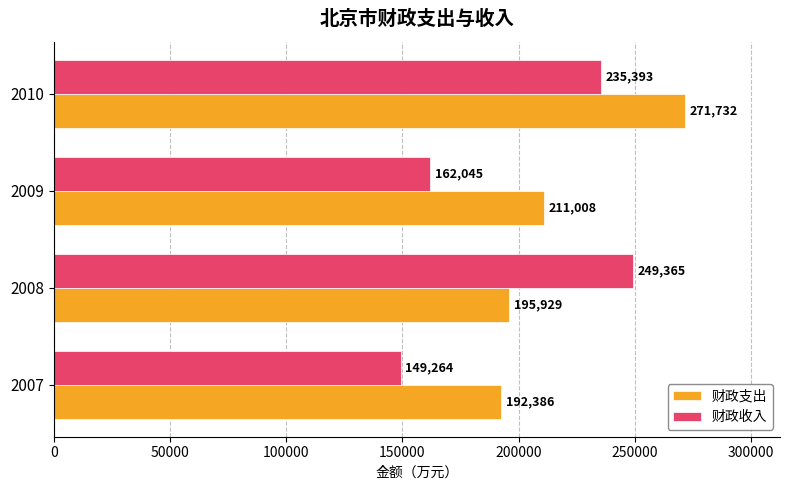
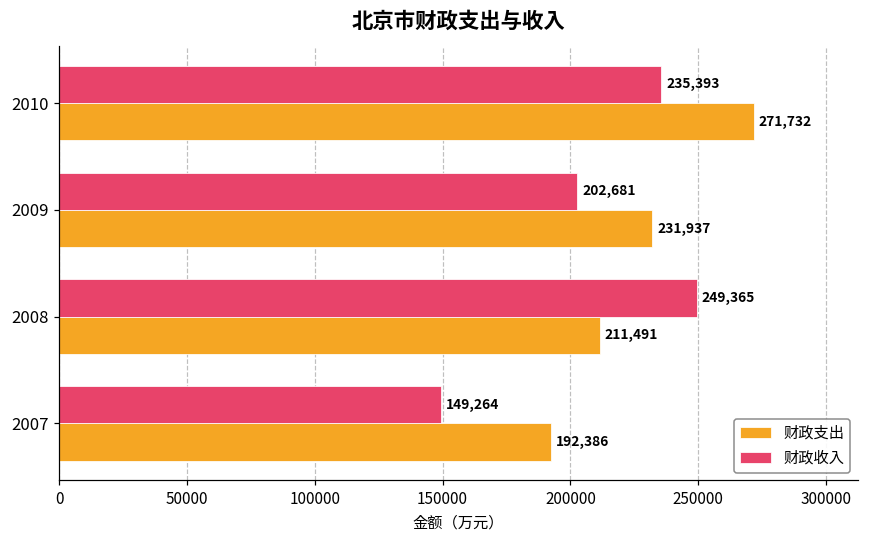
财政收入, 2009: 162,045 -> 202,681
财政支出, 2009: 211,008 -> 231,937
财政支出, 2008: 195,929 -> 211,491
